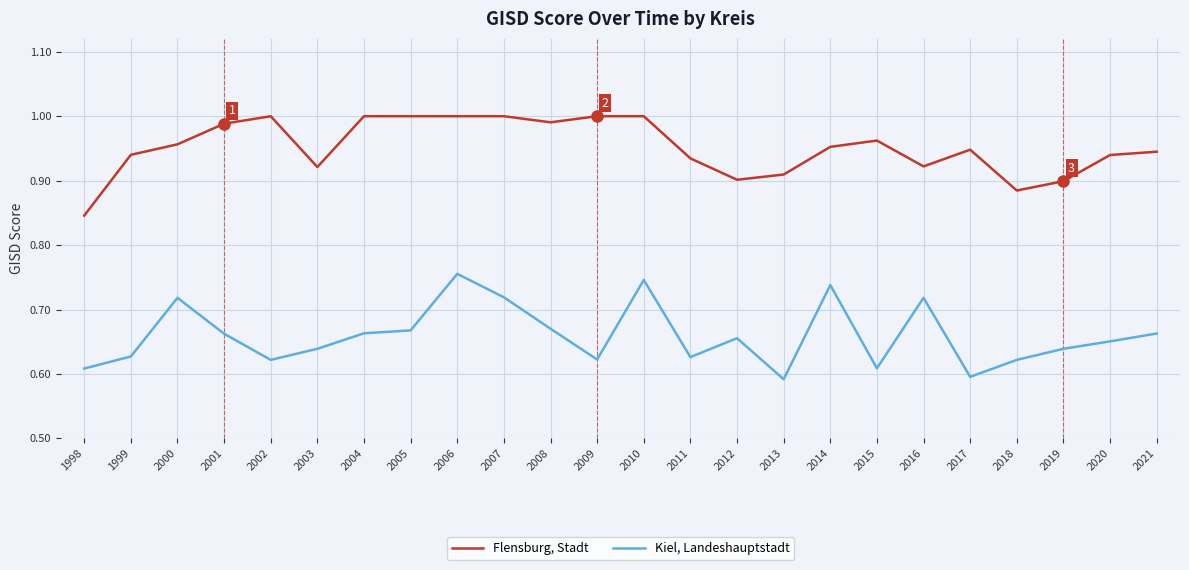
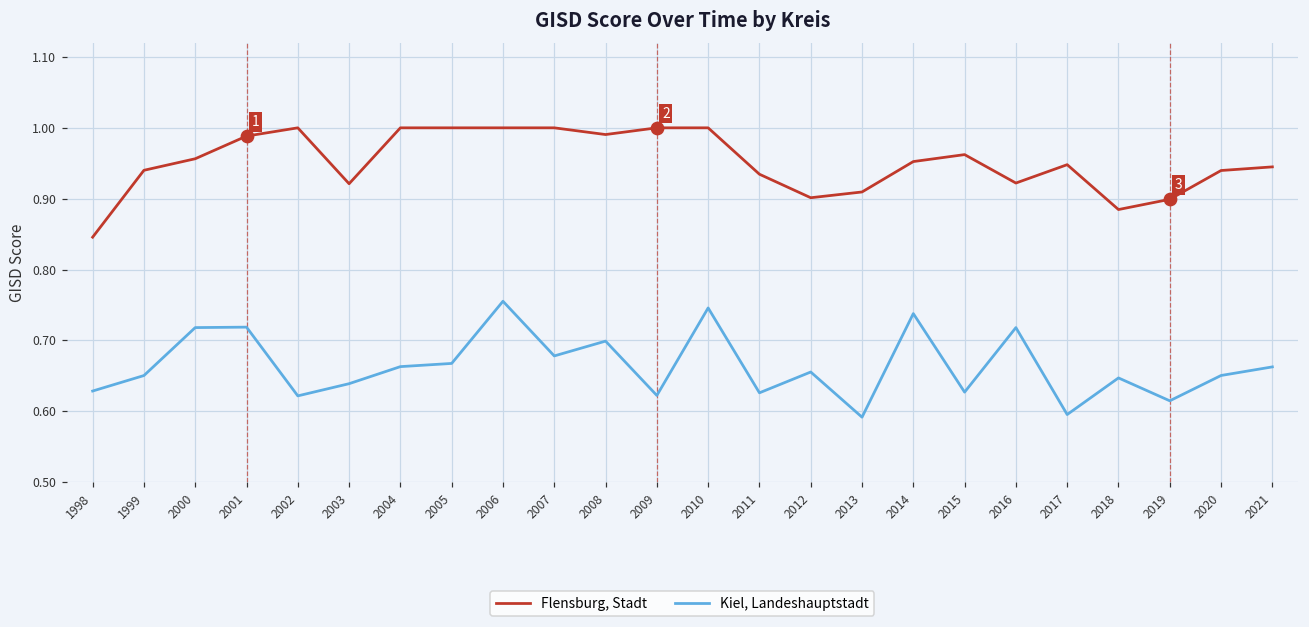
Kiel, Landeshauptstadt, 1998: 0.61 -> 0.63
Kiel, Landeshauptstadt, 1999: 0.63 -> 0.65
Kiel, Landeshauptstadt, 2001: 0.66 -> 0.72
Kiel, Landeshauptstadt, 2007: 0.72 -> 0.68
Kiel, Landeshauptstadt, 2008: 0.67 -> 0.70
Kiel, Landeshauptstadt, 2015: 0.61 -> 0.63
Kiel, Landeshauptstadt, 2018: 0.62 -> 0.65
Kiel, Landeshauptstadt, 2019: 0.64 -> 0.61
